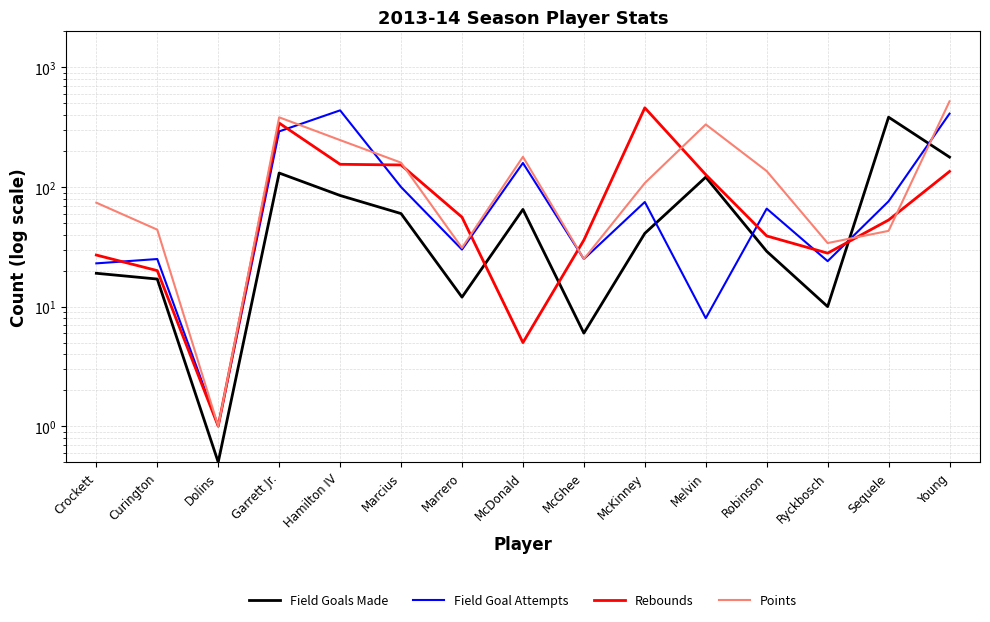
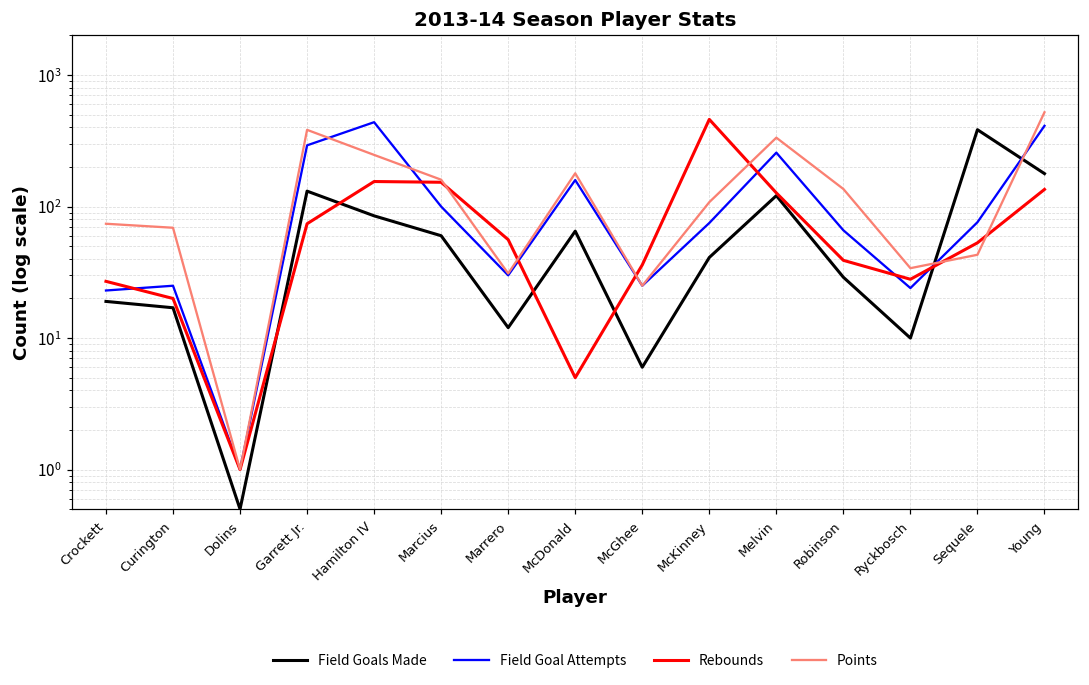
Points, Curington: 44 -> 70
Rebounds, Garrett Jr.: 340 -> 70
Field Goal Attempts, Melvin: 8 -> 260
